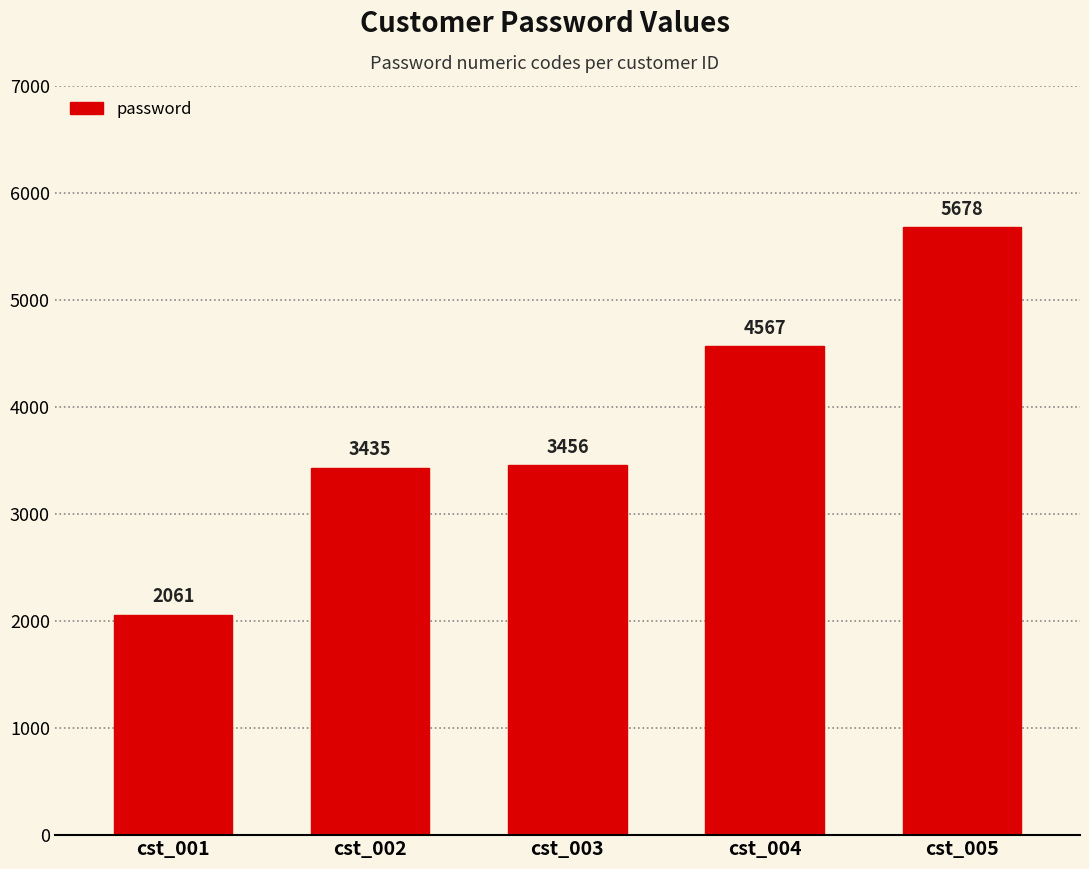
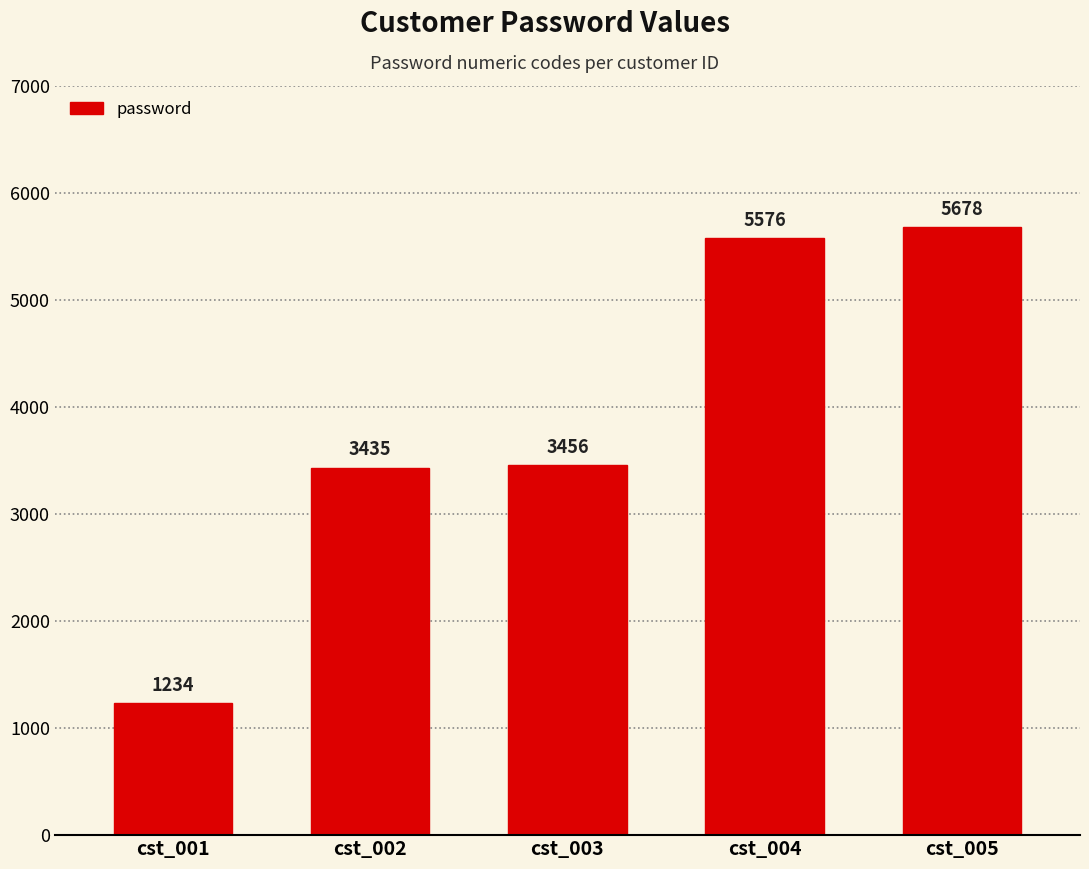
cst_001: 2061 -> 1234
cst_004: 4567 -> 5576
